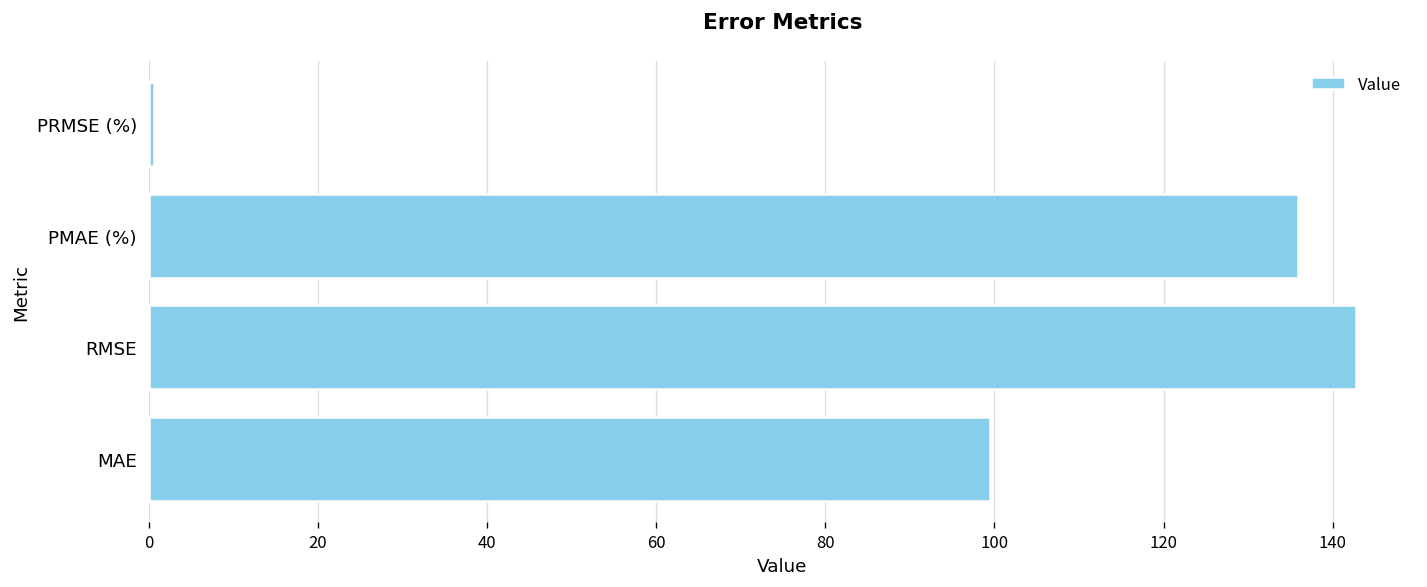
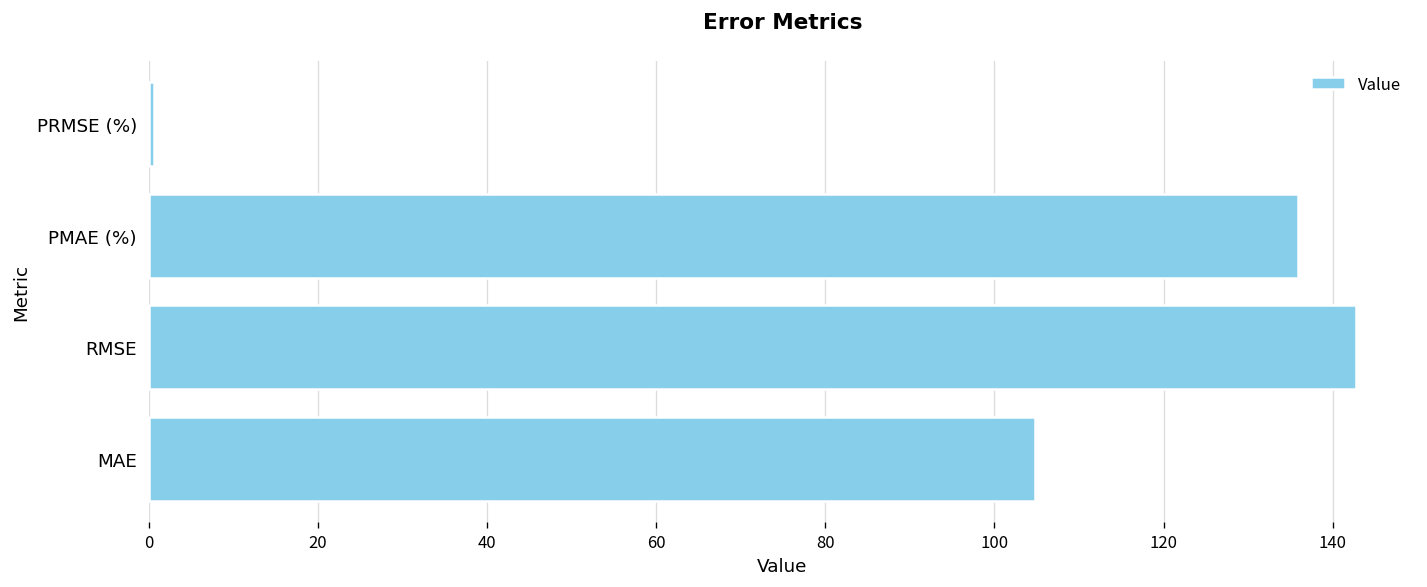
MAE: 99 -> 105
